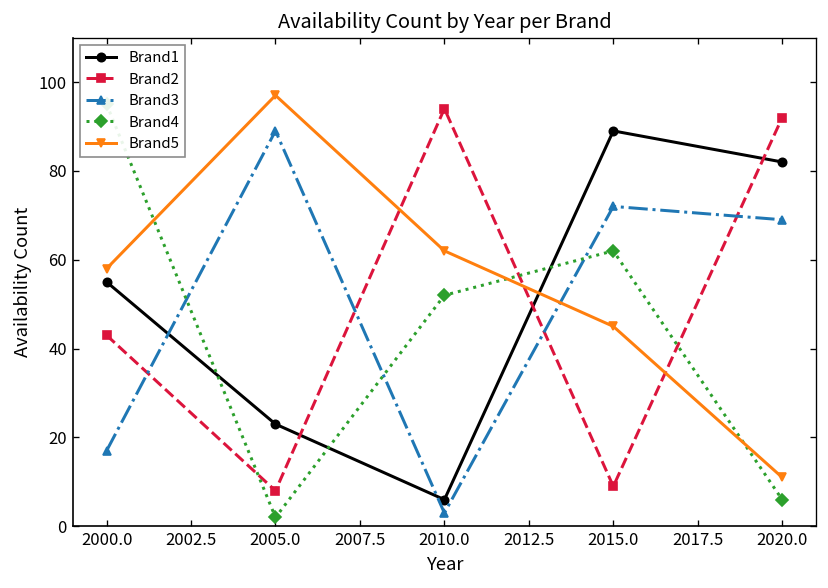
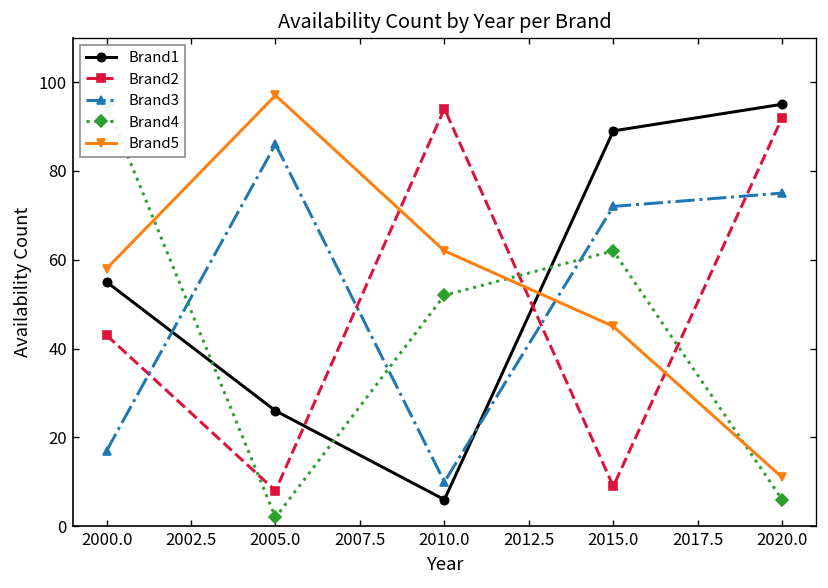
Brand1, 2005.0: 23 -> 26
Brand3, 2005.0: 89 -> 86
Brand3, 2010.0: 3 -> 10
Brand1, 2020.0: 82 -> 95
Brand3, 2020.0: 69 -> 75
